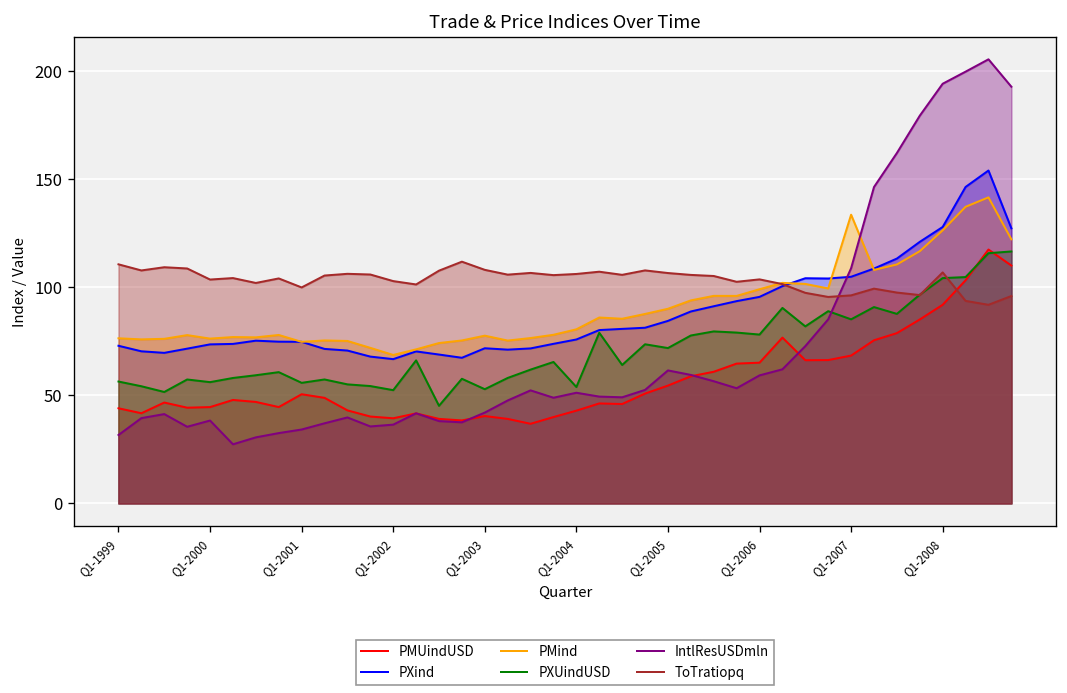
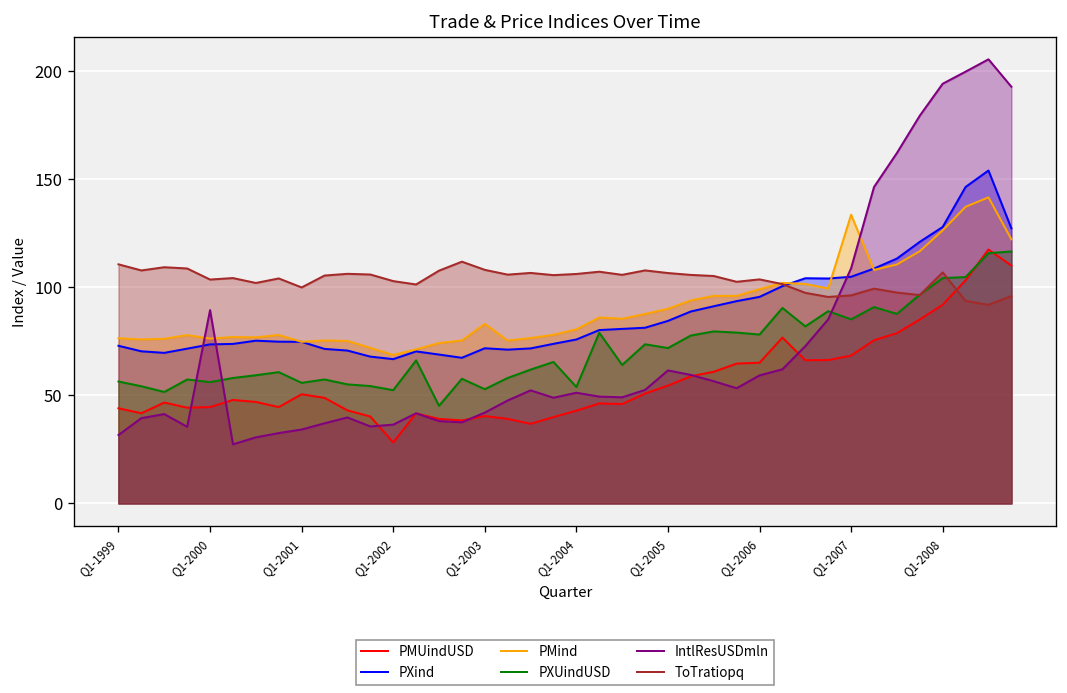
IntlResUSDmln, Q1-2000: 38 -> 89
PMUindUSD, Q1-2002: 39 -> 28
PMind, Q1-2003: 78 -> 83
